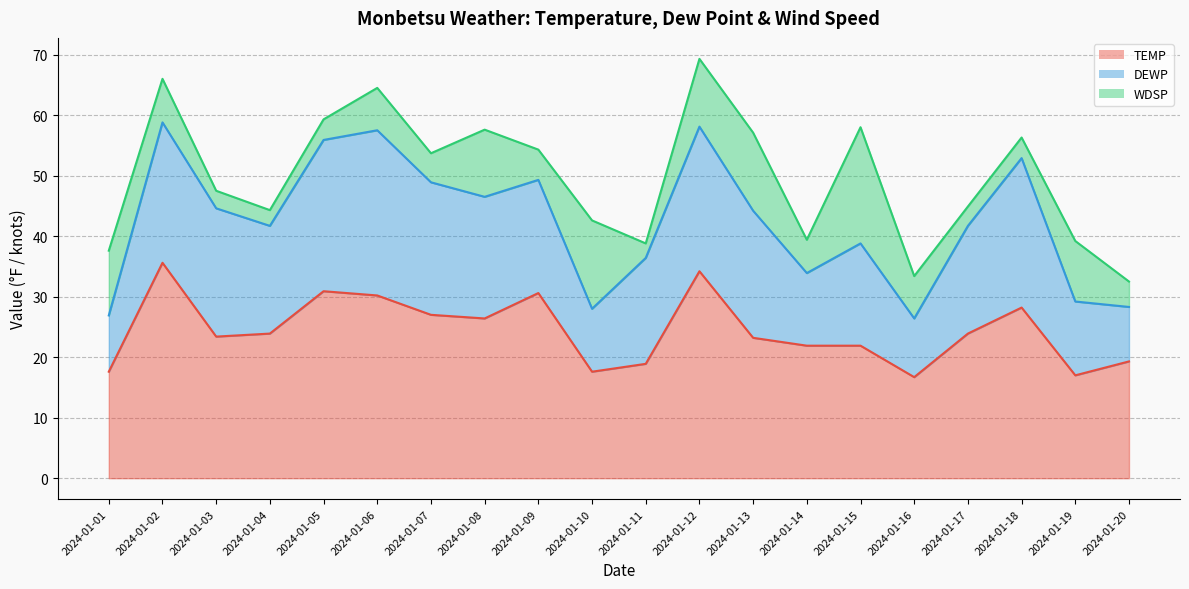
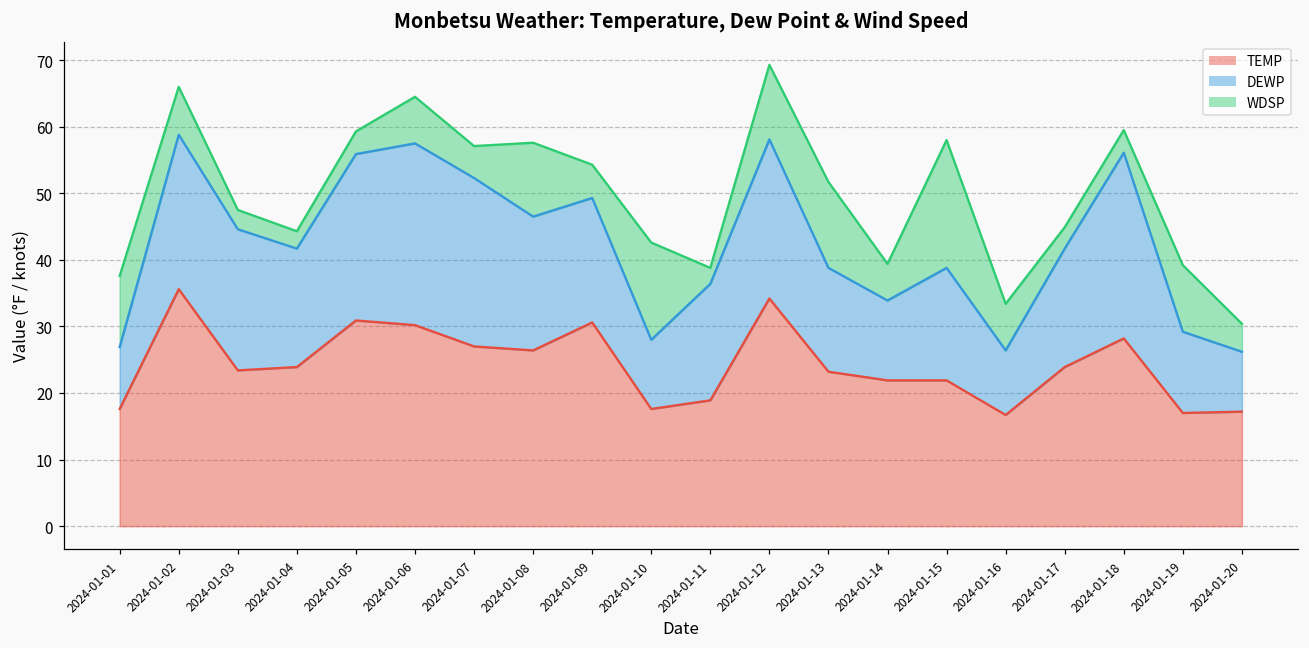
DEWP, 2024-01-07: 22 -> 25
DEWP, 2024-01-13: 21 -> 16
DEWP, 2024-01-18: 25 -> 28
TEMP, 2024-01-20: 19 -> 17
